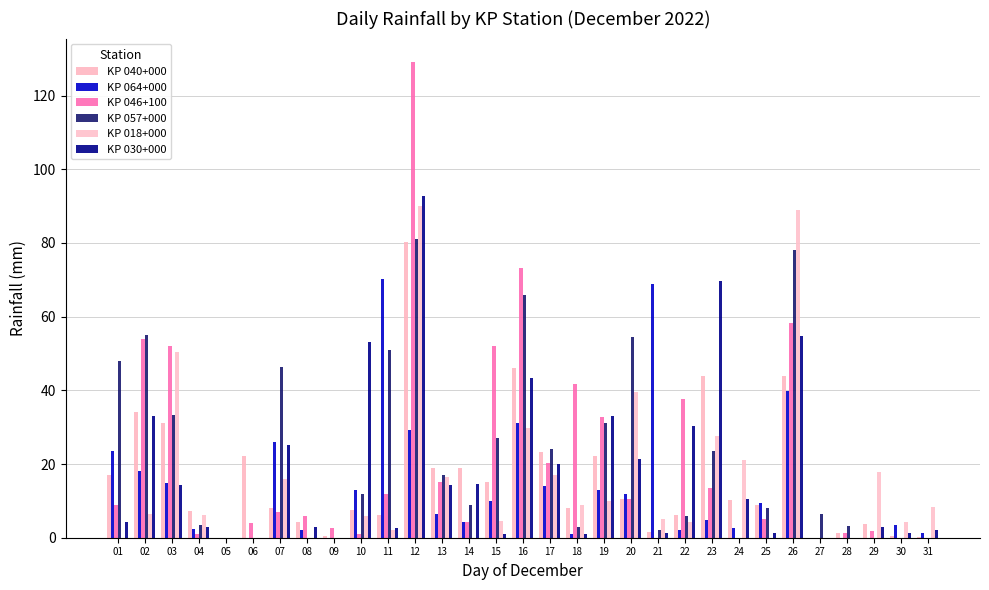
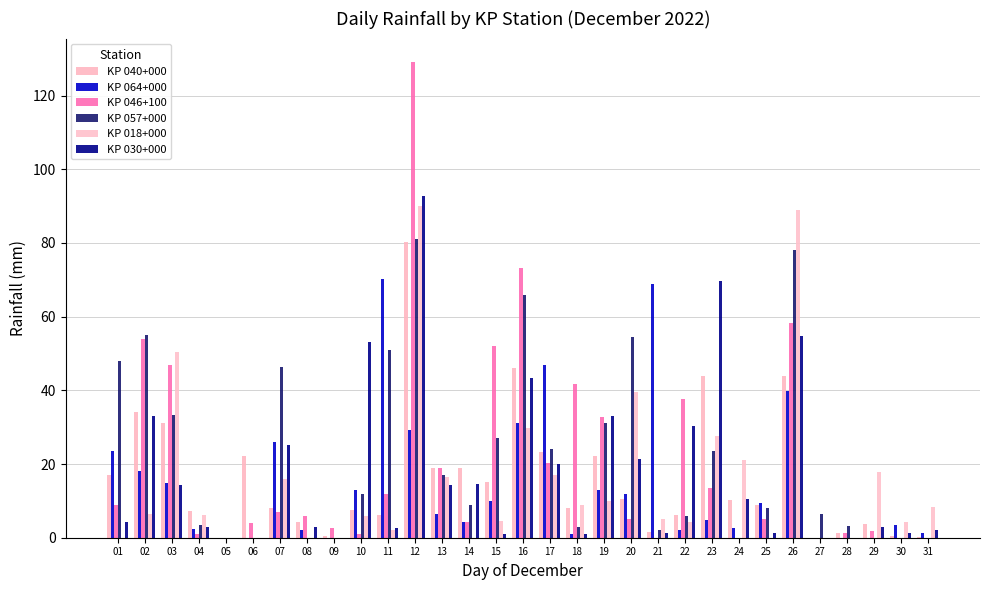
KP 046+100, 03: 52 -> 47
KP 046+100, 13: 15 -> 19
KP 064+000, 17: 14 -> 47
KP 046+100, 20: 10 -> 5
